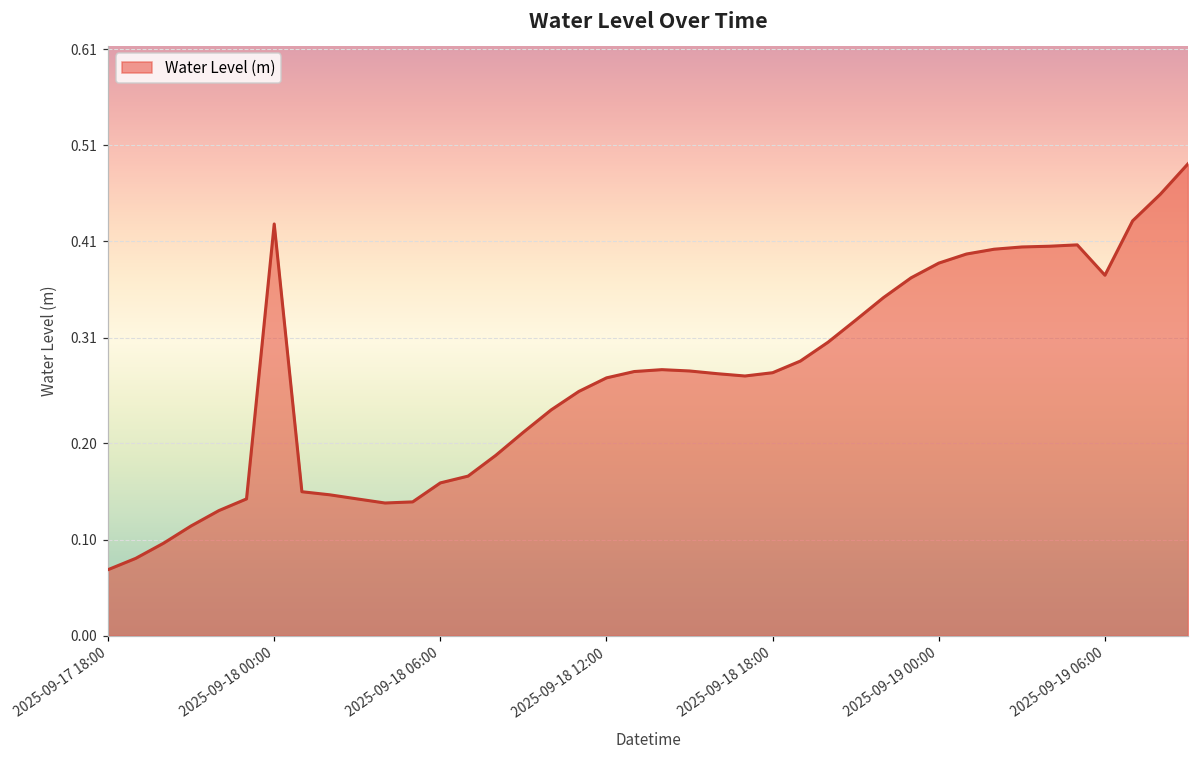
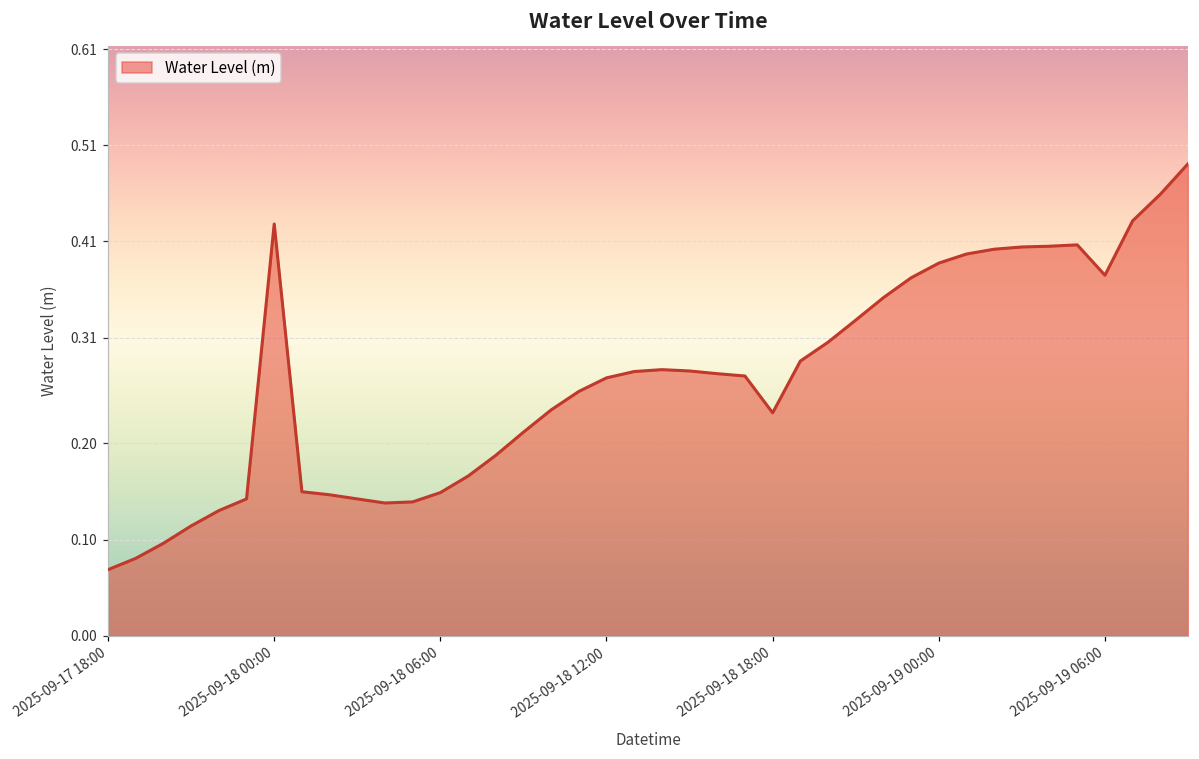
2025-09-18 06:00: 0.16 -> 0.15
2025-09-18 18:00: 0.27 -> 0.23
